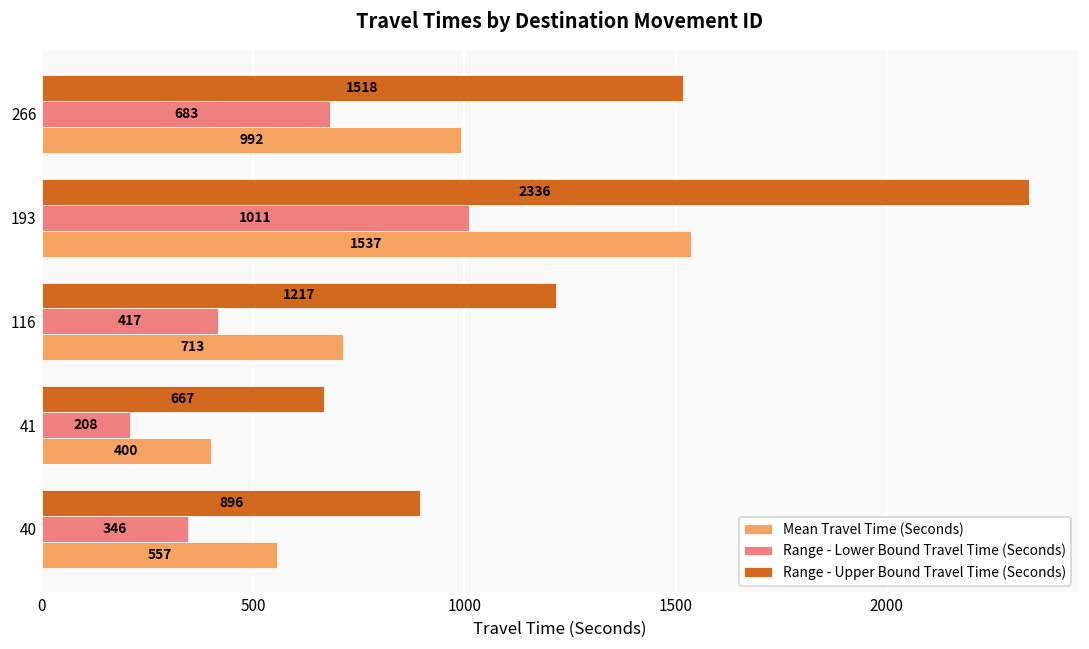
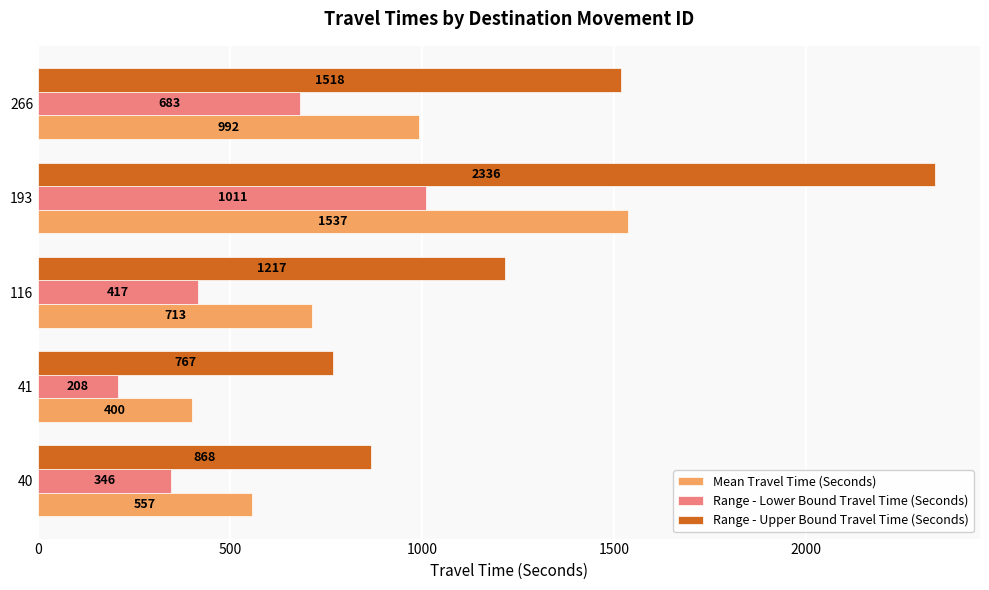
Range - Upper Bound Travel Time (Seconds), 41: 667 -> 767
Range - Upper Bound Travel Time (Seconds), 40: 896 -> 868
